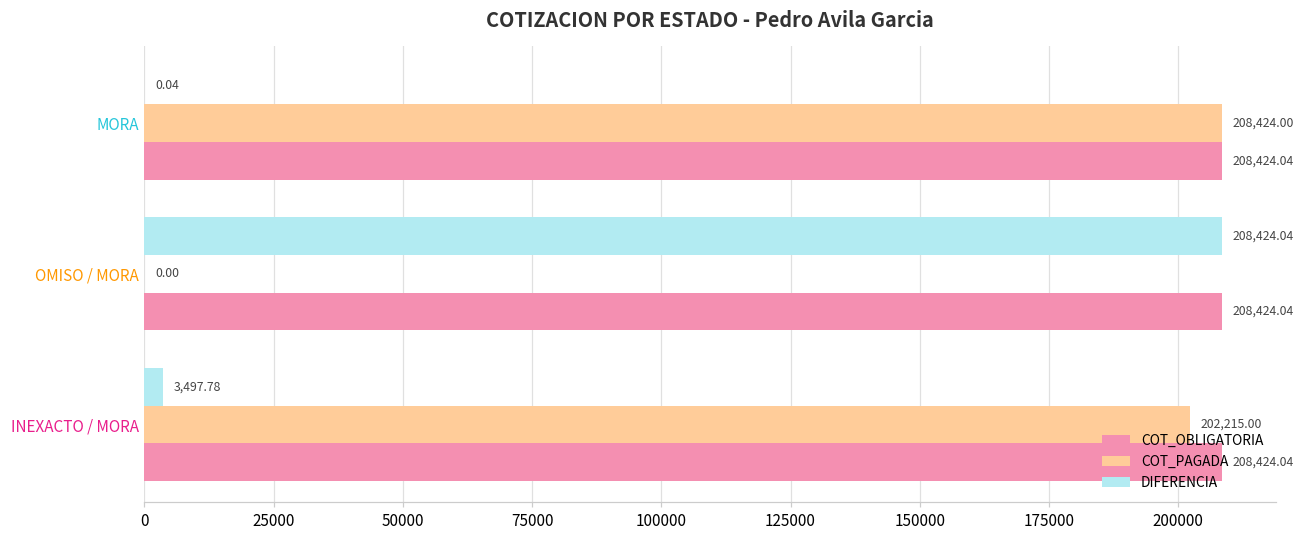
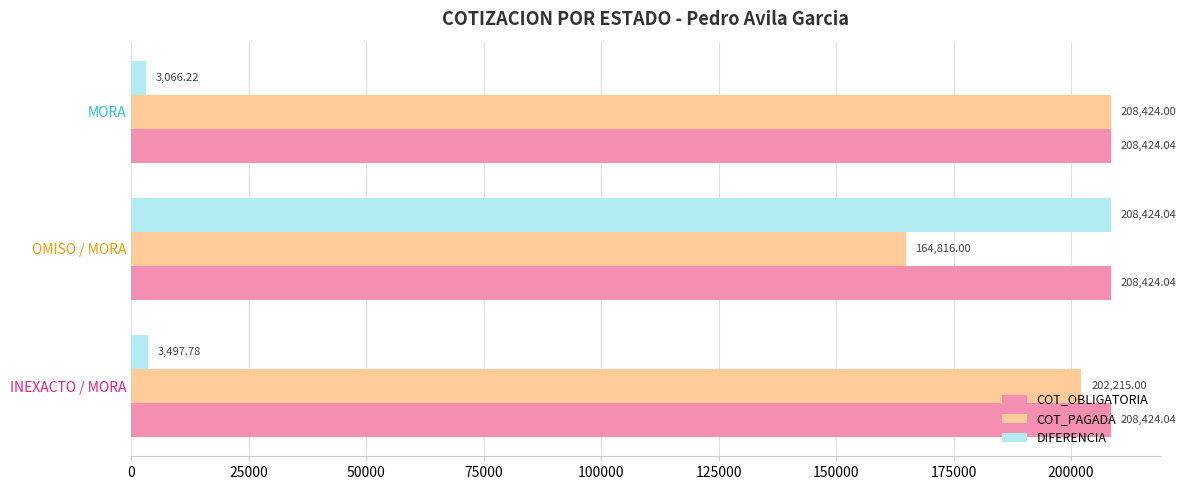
DIFERENCIA, MORA: 0.04 -> 3,066.22
COT_PAGADA, OMISO / MORA: 0.00 -> 164,816.00
